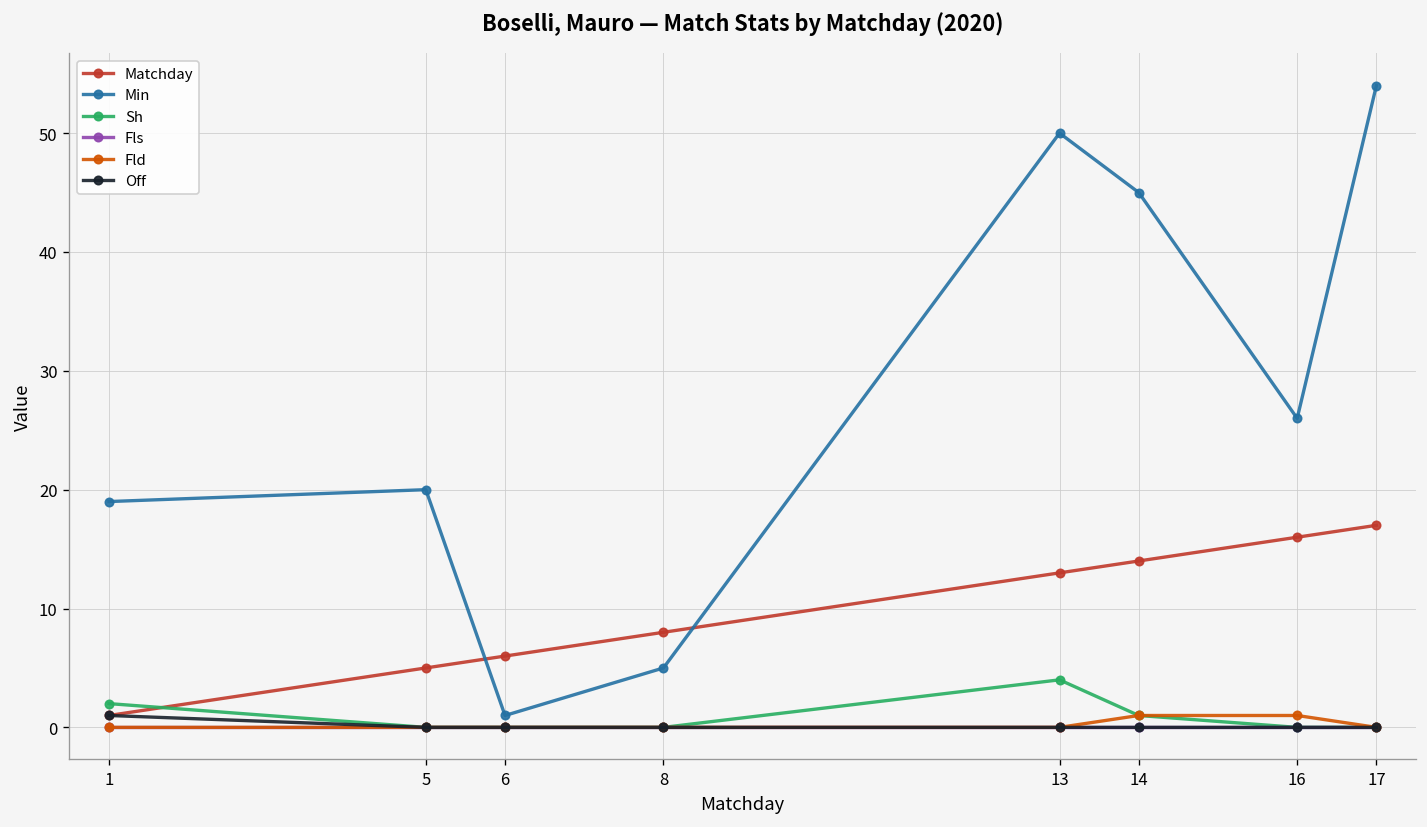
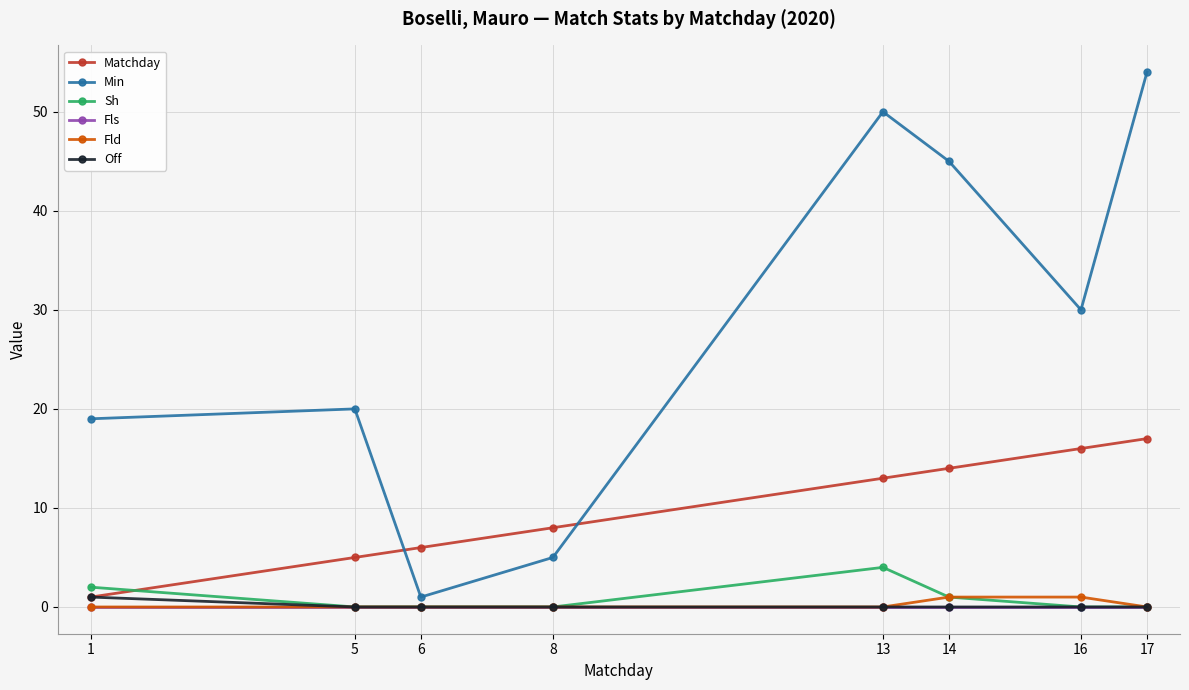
Min, 16: 26 -> 30
